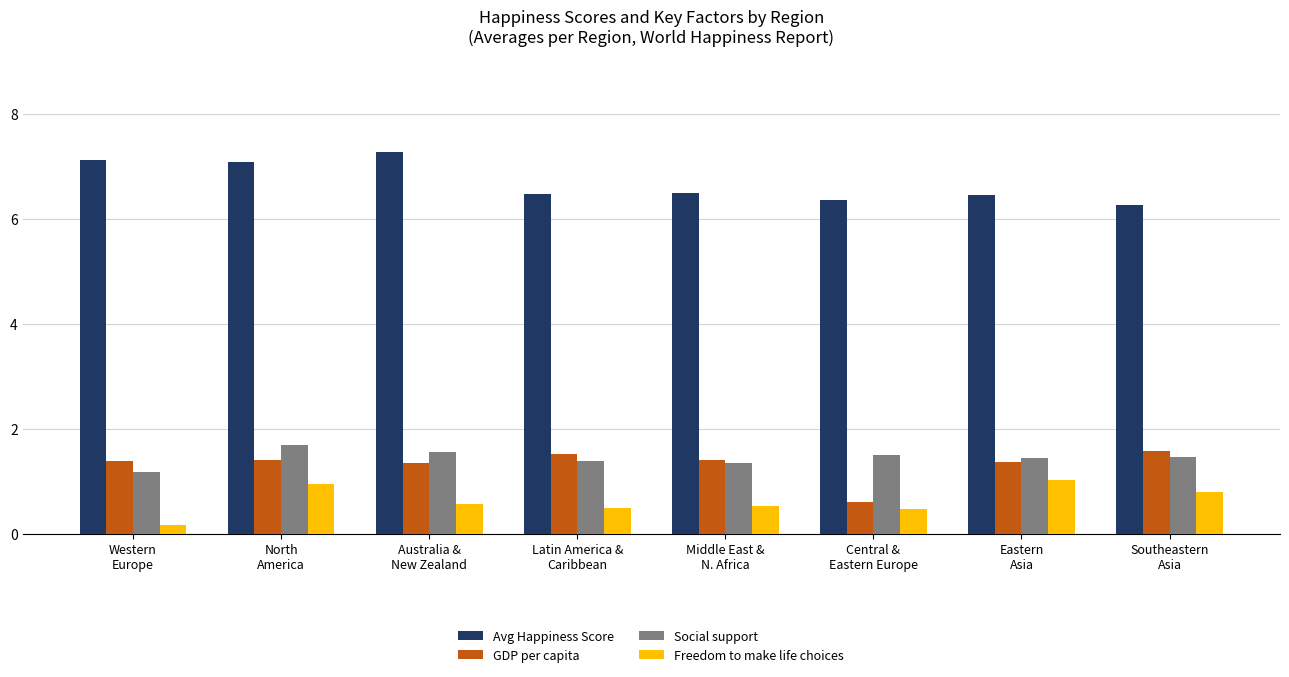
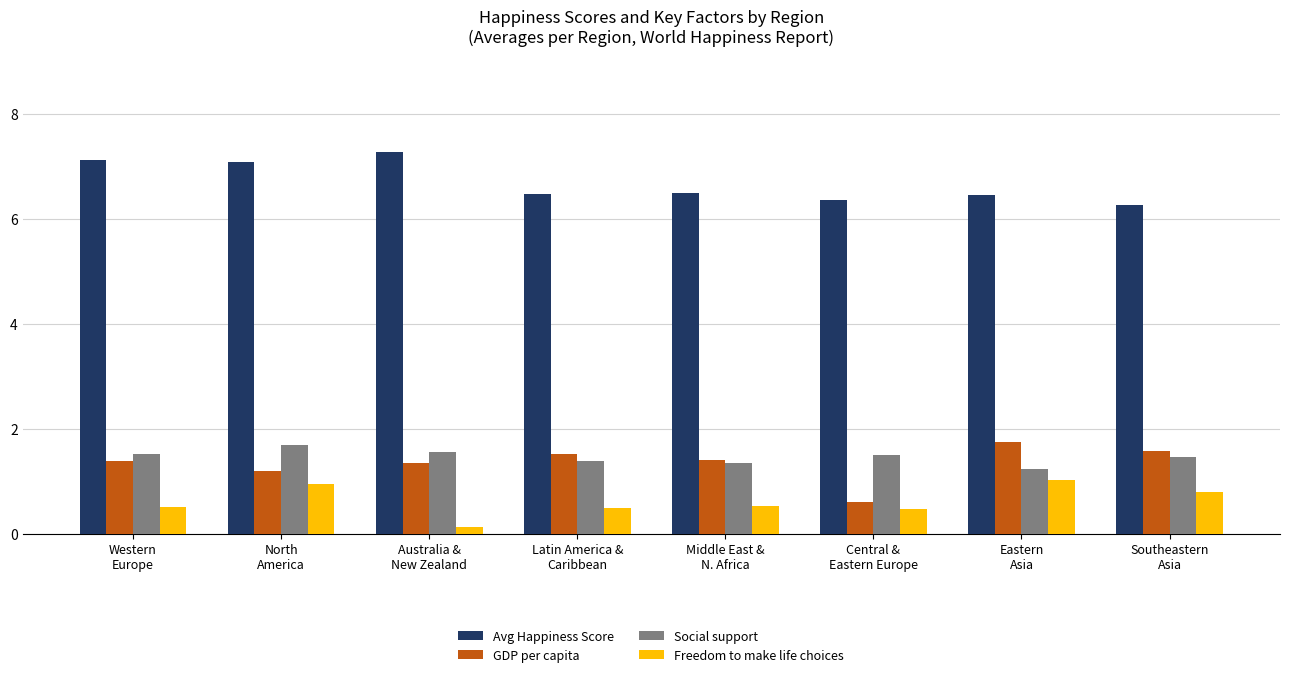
Social support, Western Europe: 1.2 -> 1.5
Freedom to make life choices, Western Europe: 0.2 -> 0.5
GDP per capita, North America: 1.4 -> 1.2
Freedom to make life choices, Australia & New Zealand: 0.6 -> 0.1
GDP per capita, Eastern Asia: 1.4 -> 1.8
Social support, Eastern Asia: 1.4 -> 1.2
